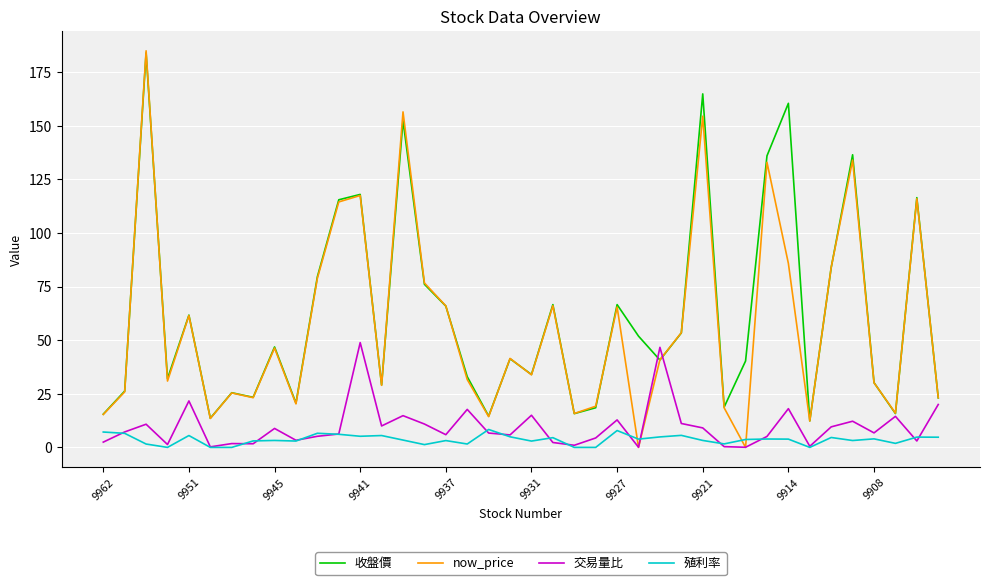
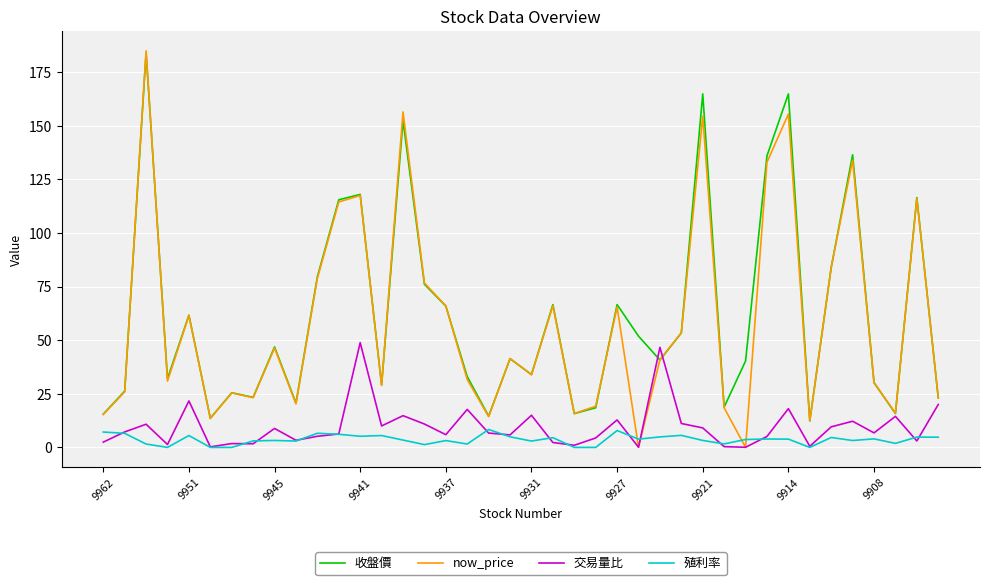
收盤價, 9914: 161 -> 165
now_price, 9914: 86 -> 156
